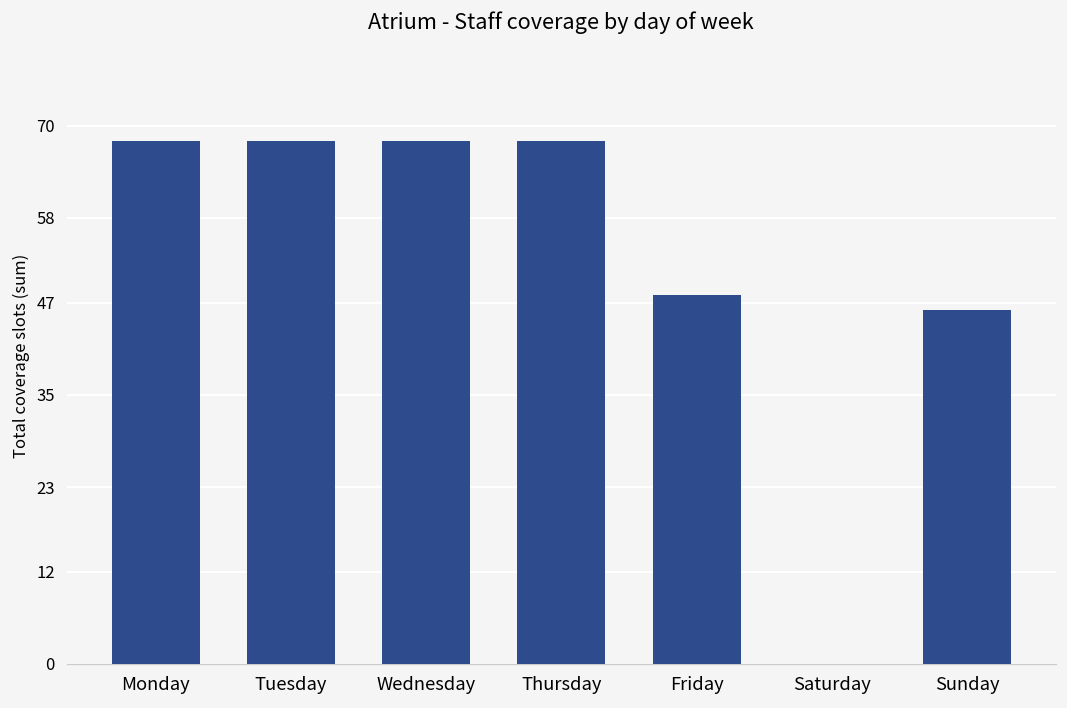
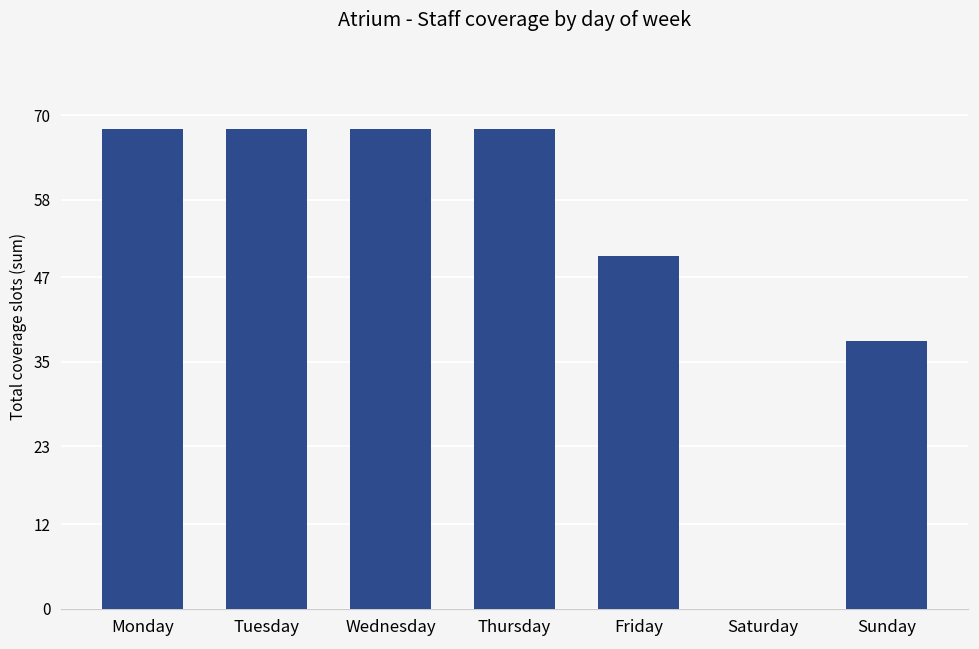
Friday: 48 -> 50
Sunday: 46 -> 38
